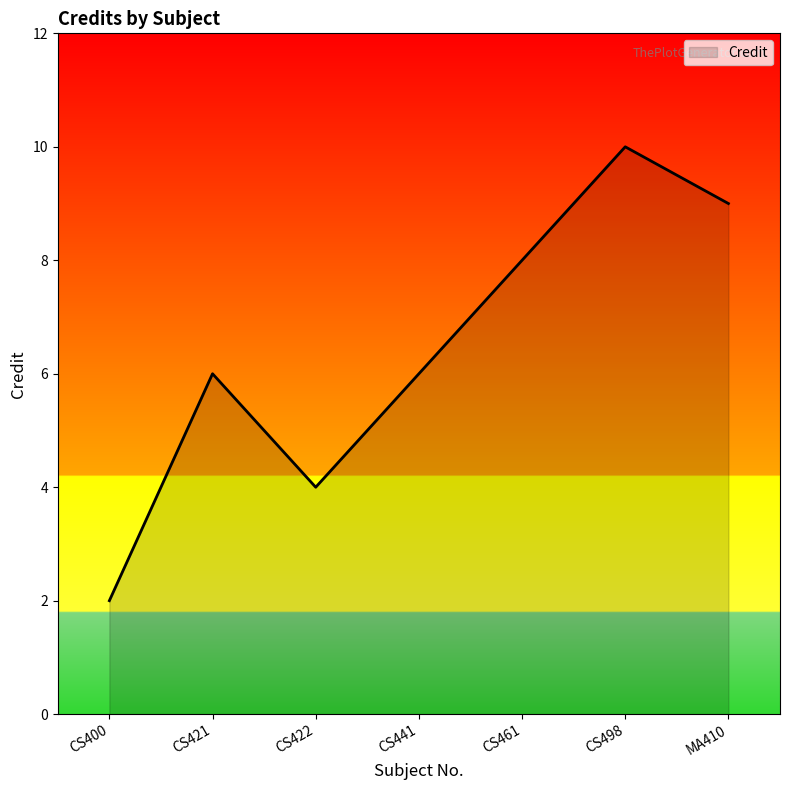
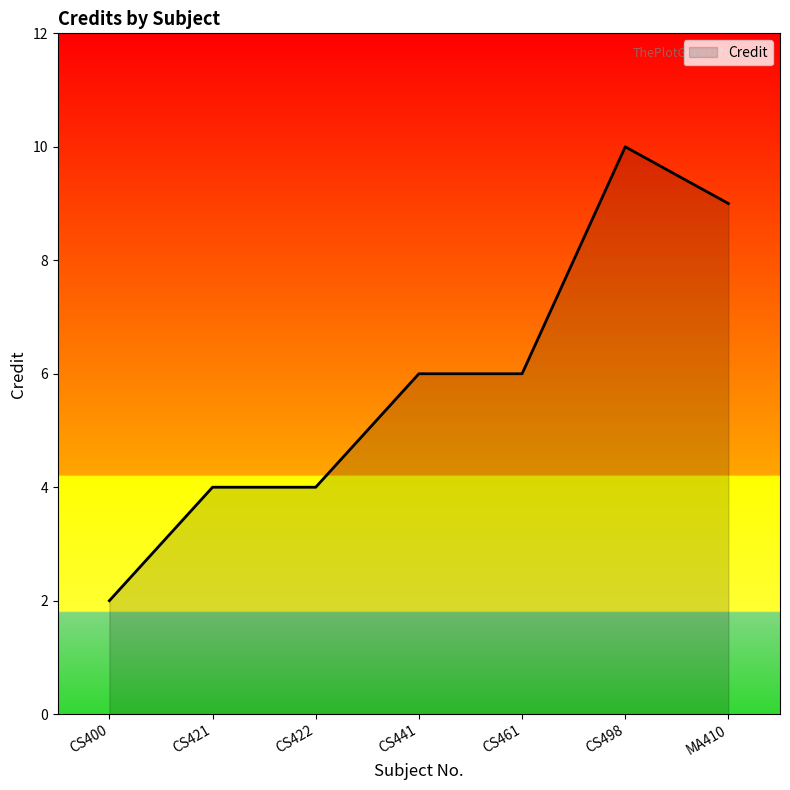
CS421: 6 -> 4
CS461: 8 -> 6
